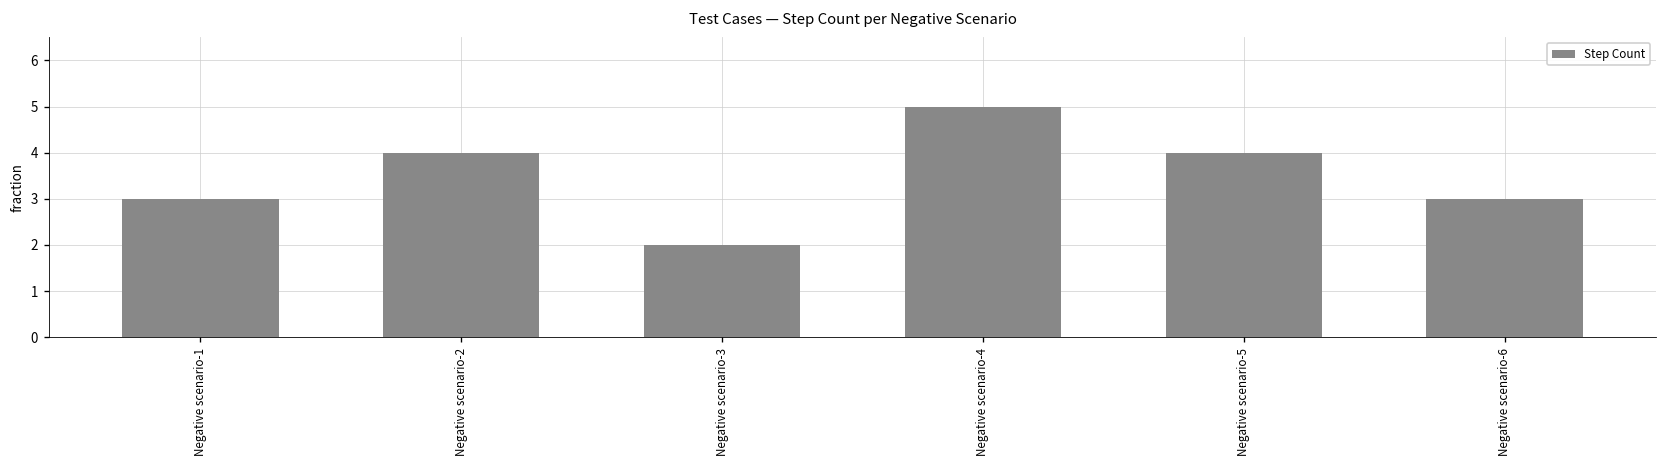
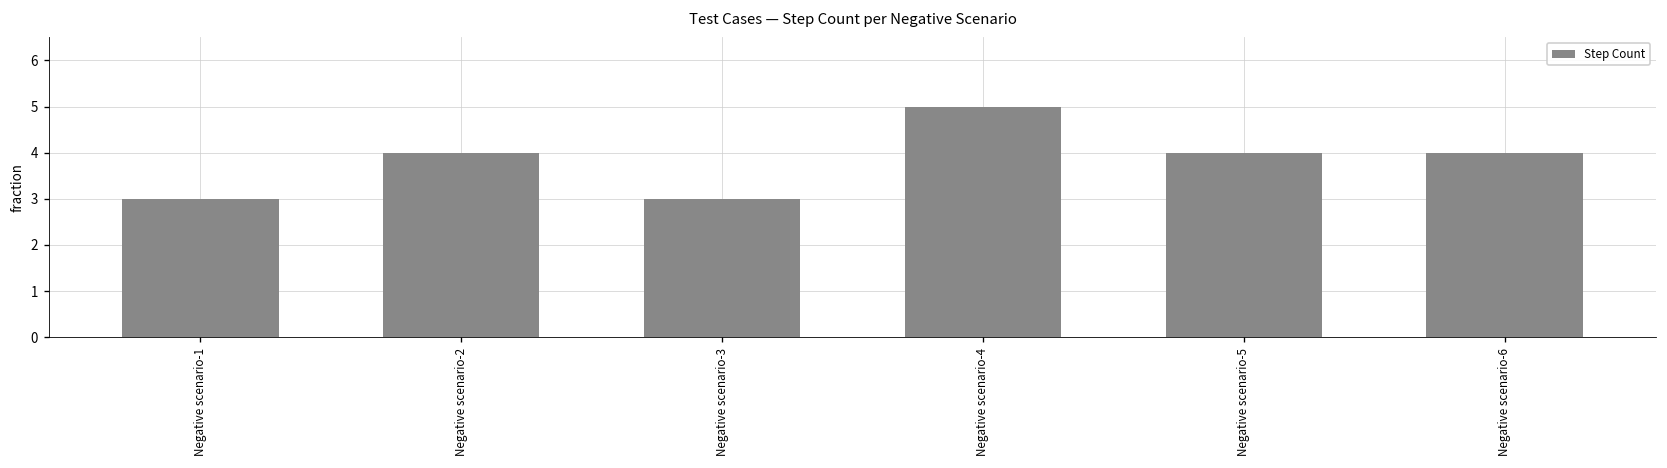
Negative scenario-3: 2 -> 3
Negative scenario-6: 3 -> 4
